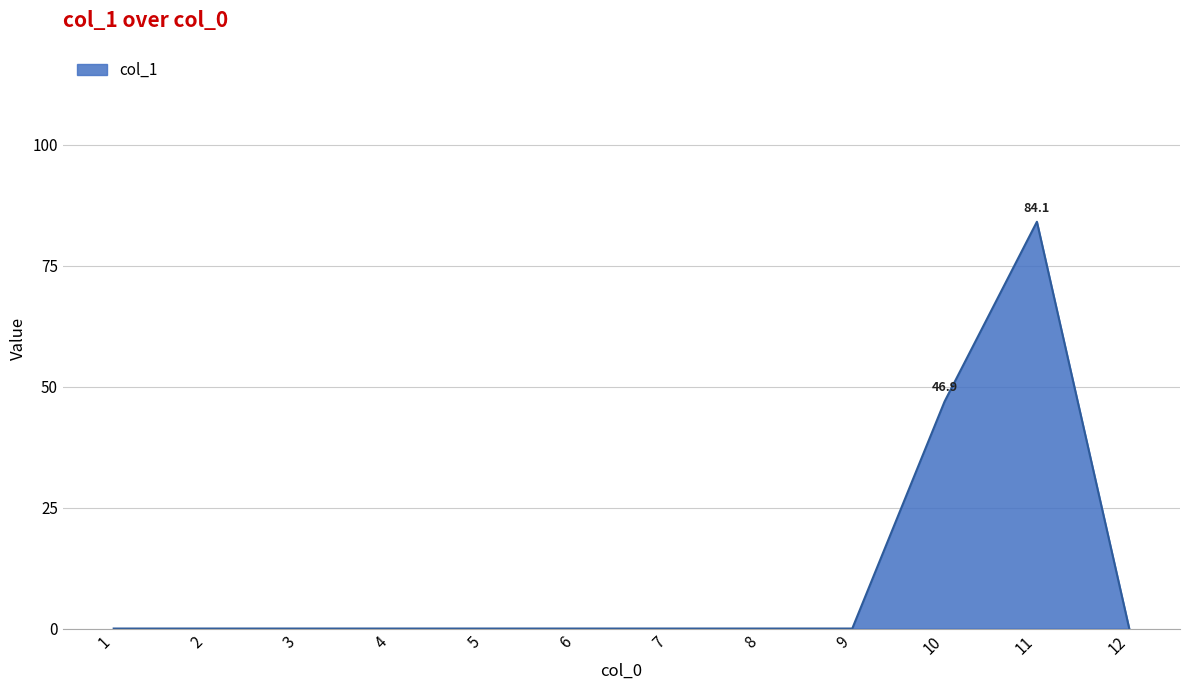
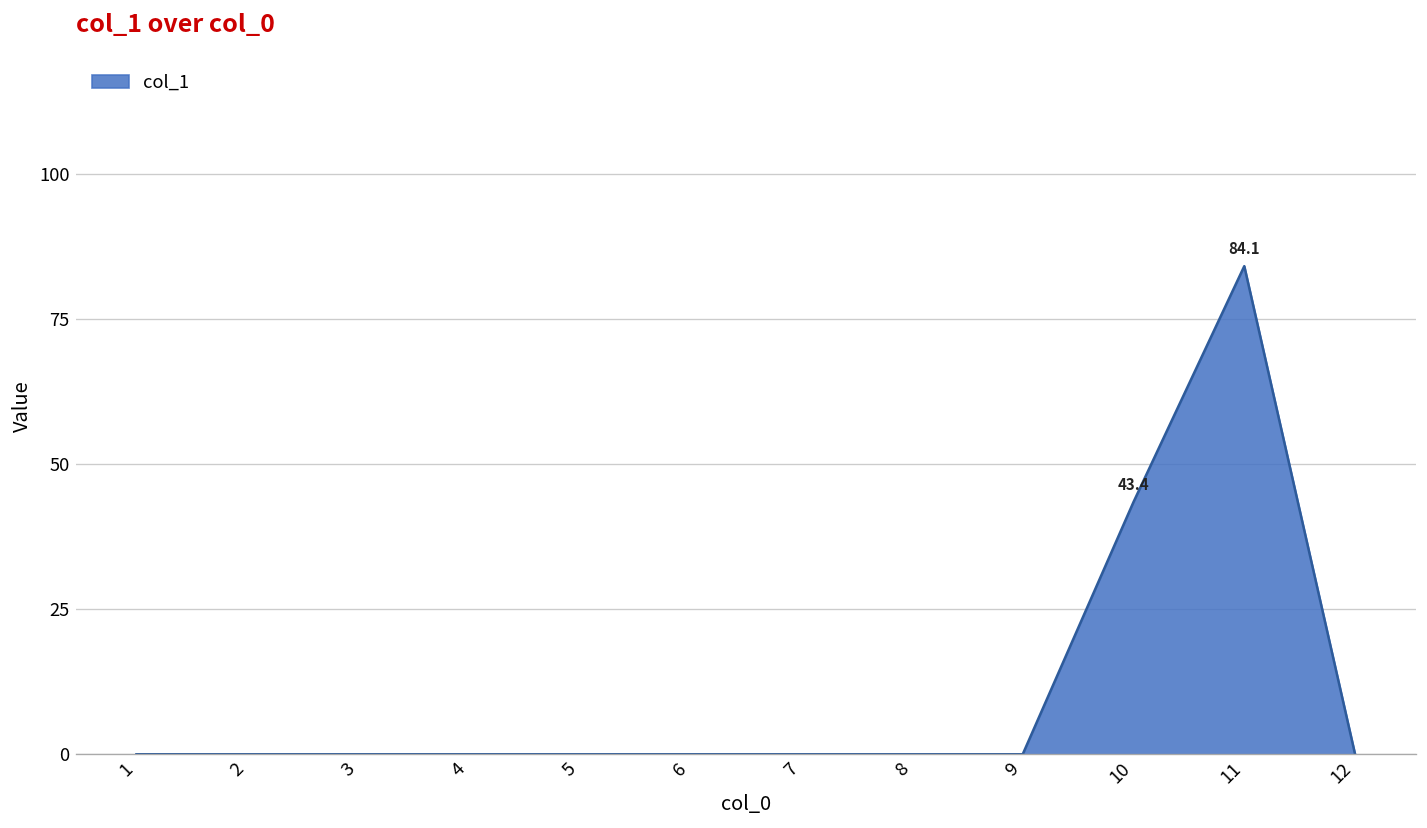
10: 46.9 -> 43.4
